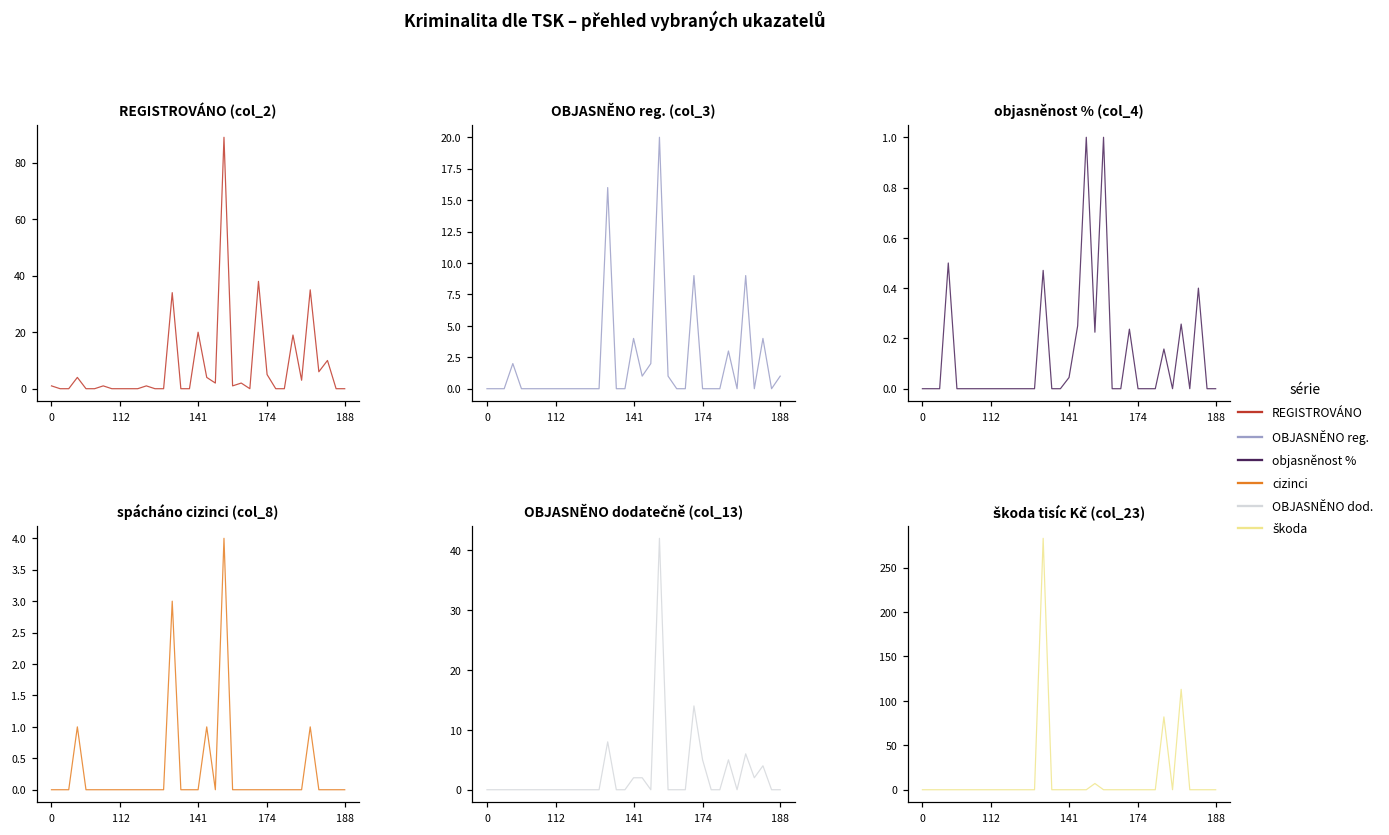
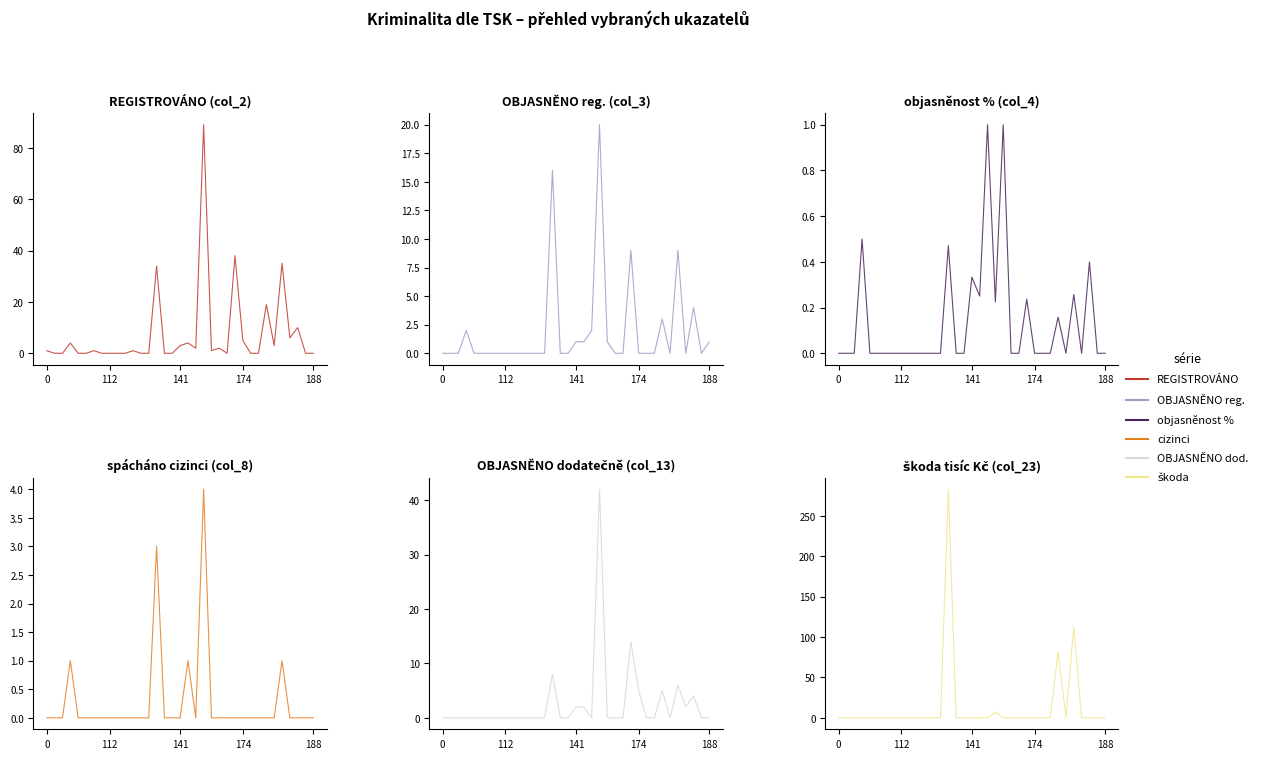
REGISTROVÁNO (col_2), 141: 20 -> 3
OBJASNĚNO reg. (col_3), 141: 4 -> 1
objasněnost % (col_4), 141: 0.04 -> 0.33
